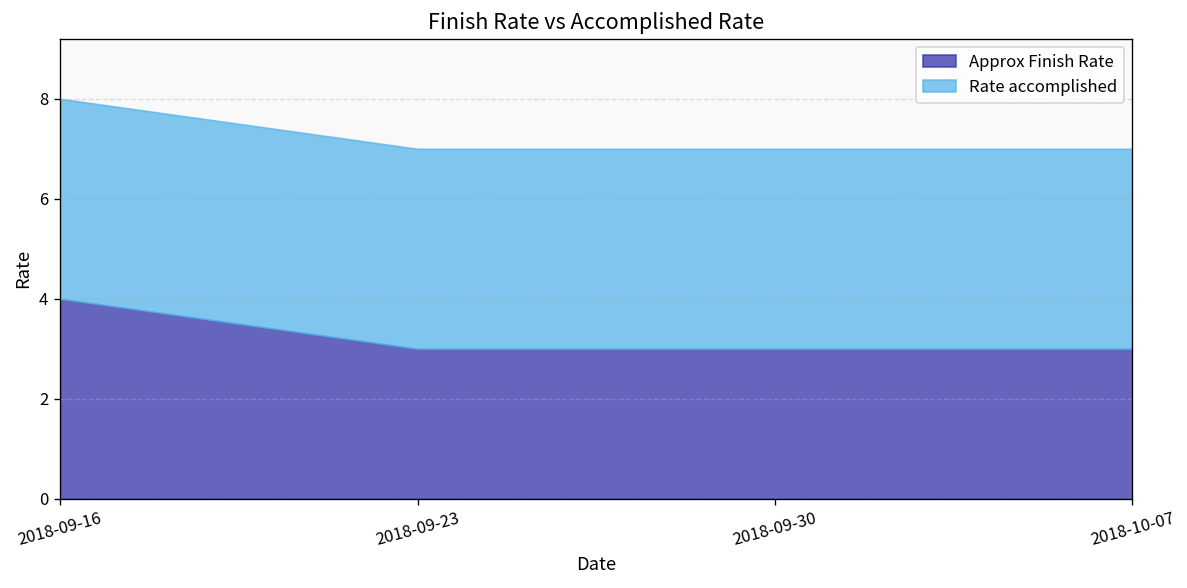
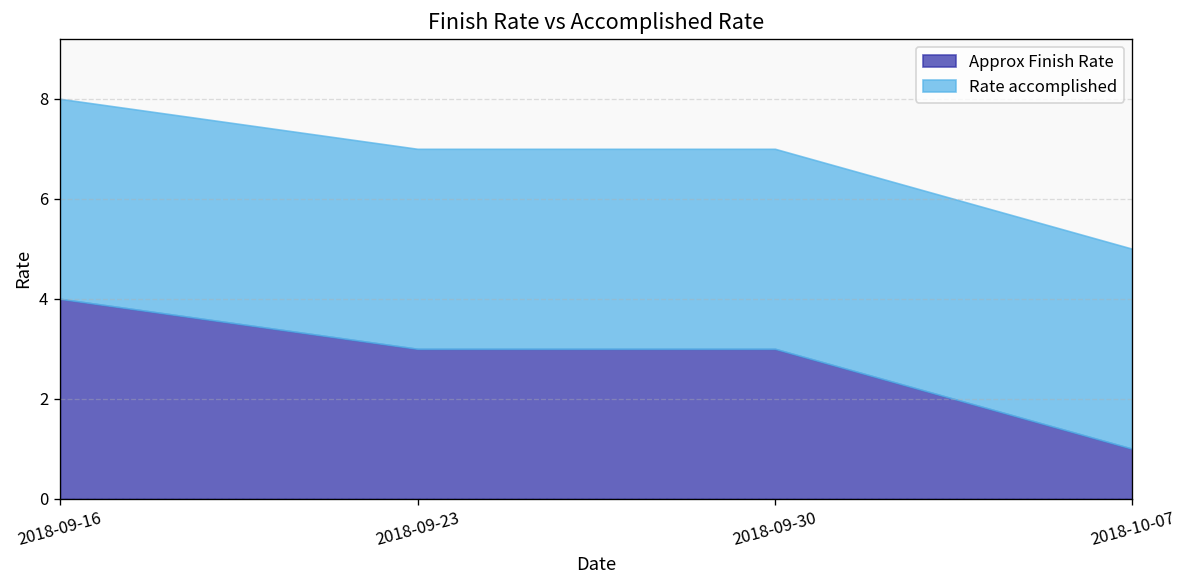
Approx Finish Rate, 2018-10-07: 3 -> 1
